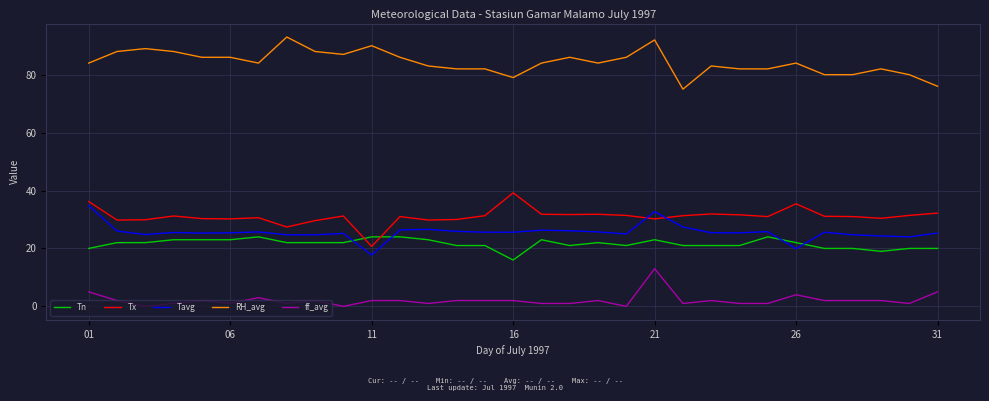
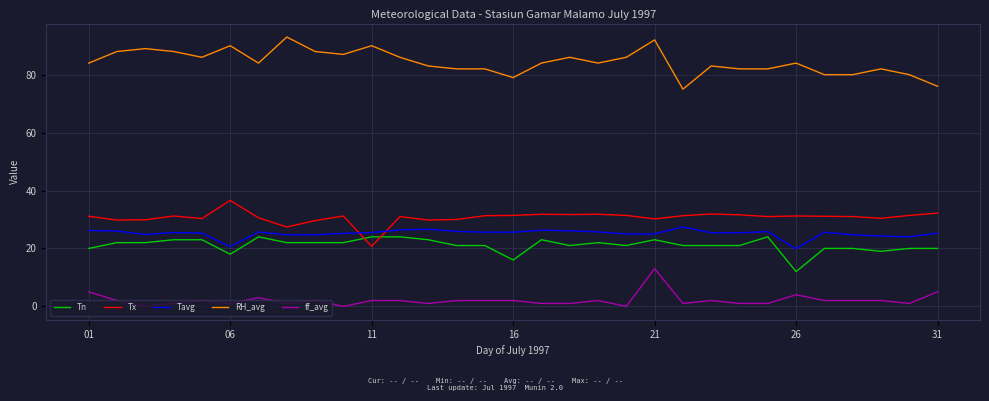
Tx, 01: 36 -> 31
Tavg, 01: 35 -> 26
Tn, 06: 23 -> 18
Tx, 06: 30 -> 37
Tavg, 06: 25 -> 21
RH_avg, 06: 86 -> 90
Tavg, 11: 18 -> 26
Tx, 16: 39 -> 31
Tavg, 21: 33 -> 25
Tn, 26: 22 -> 12
Tx, 26: 35 -> 31
